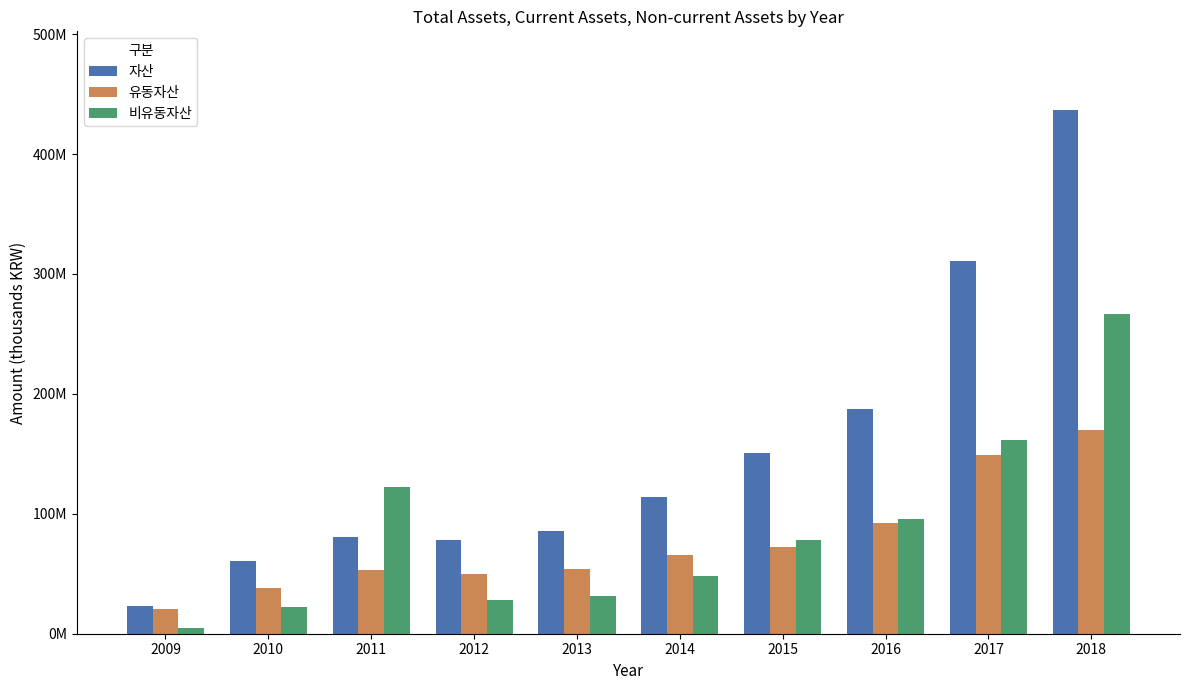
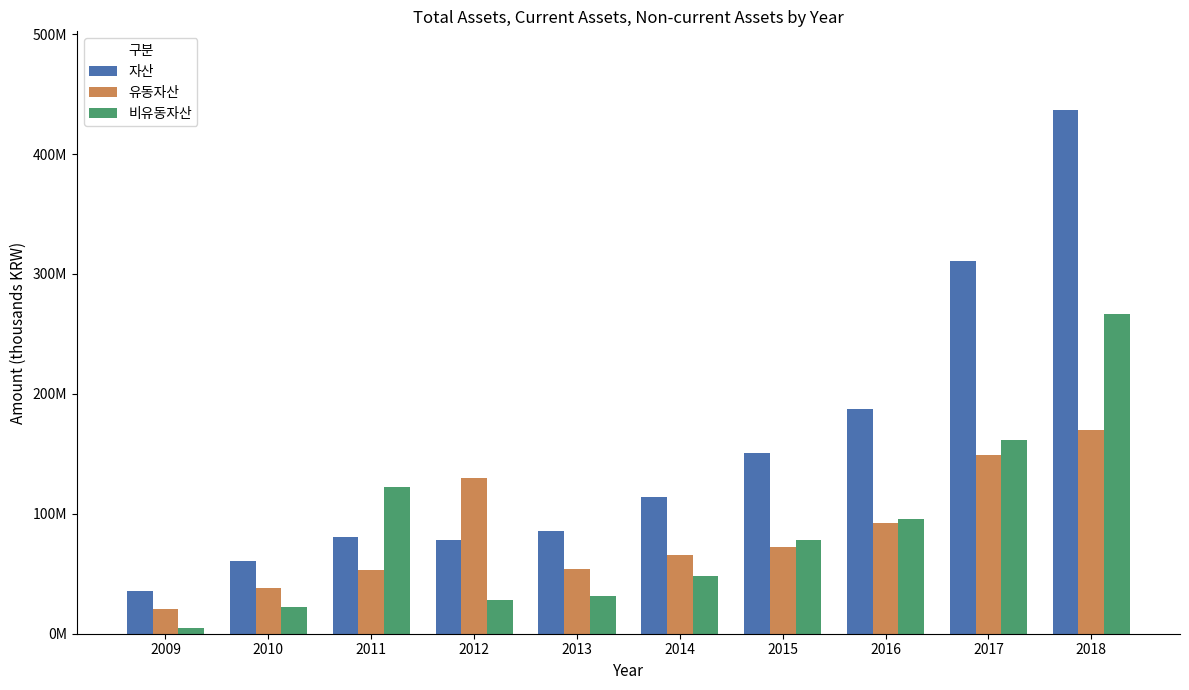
자산, 2009: 23000000 -> 36000000
유동자산, 2012: 50000000 -> 130000000
